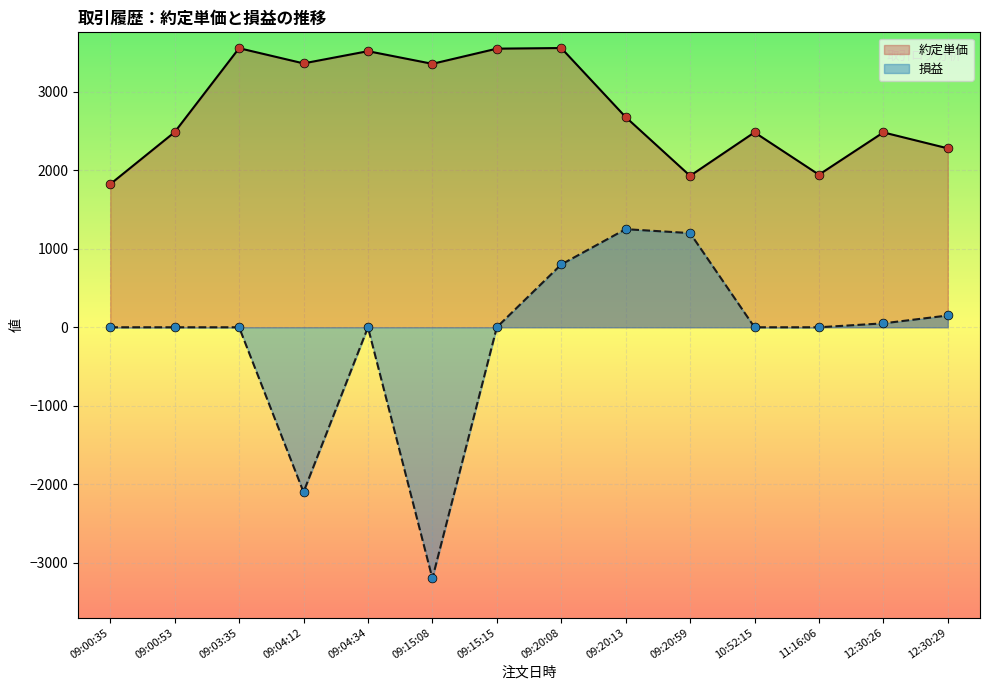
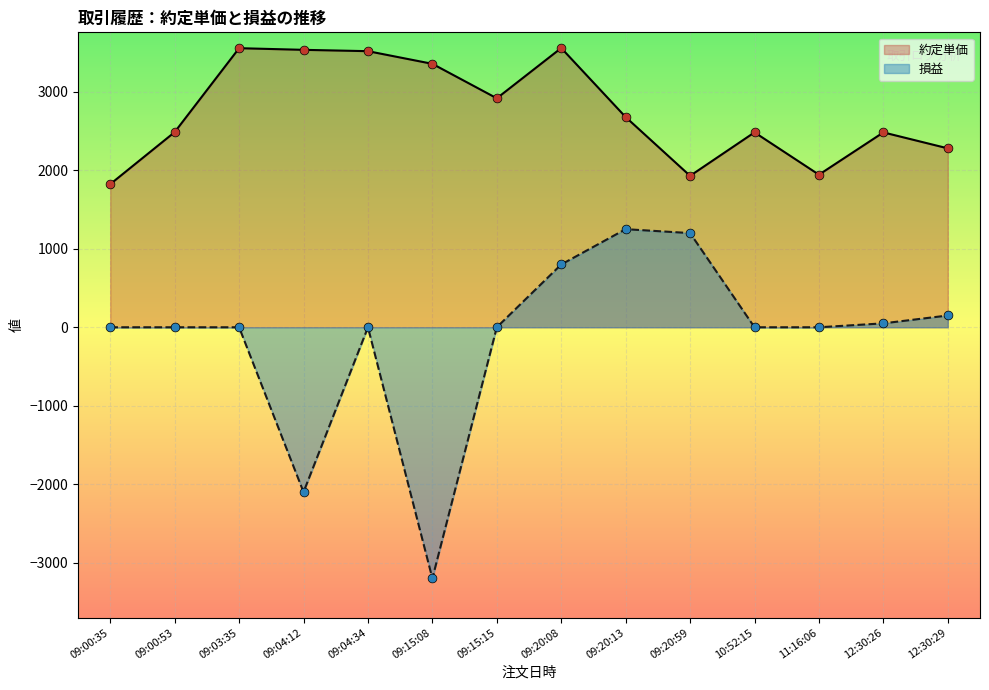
約定単価, 09:04:12: 3400 -> 3500
約定単価, 09:15:15: 3600 -> 2900
